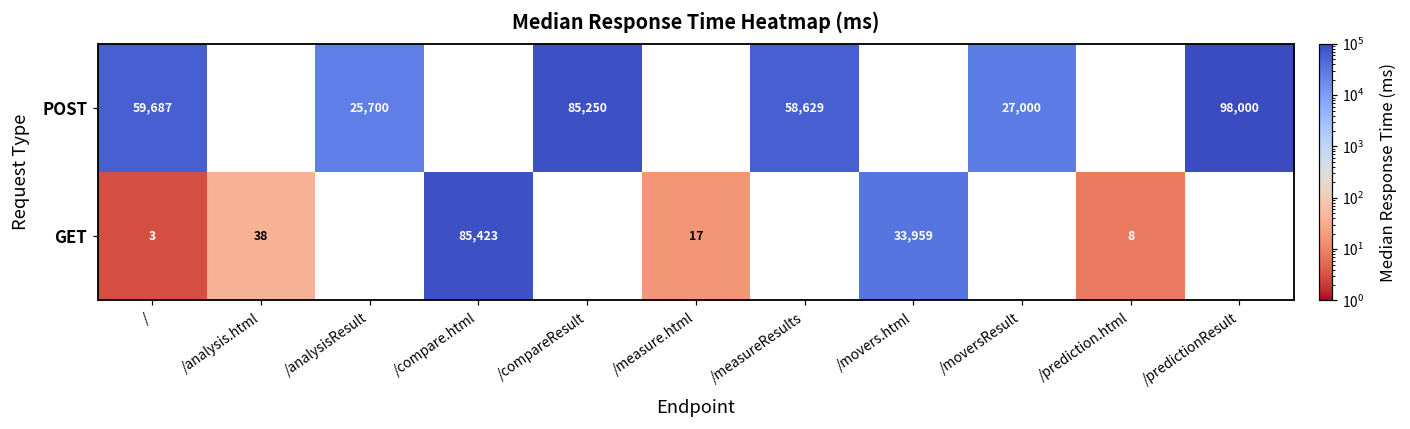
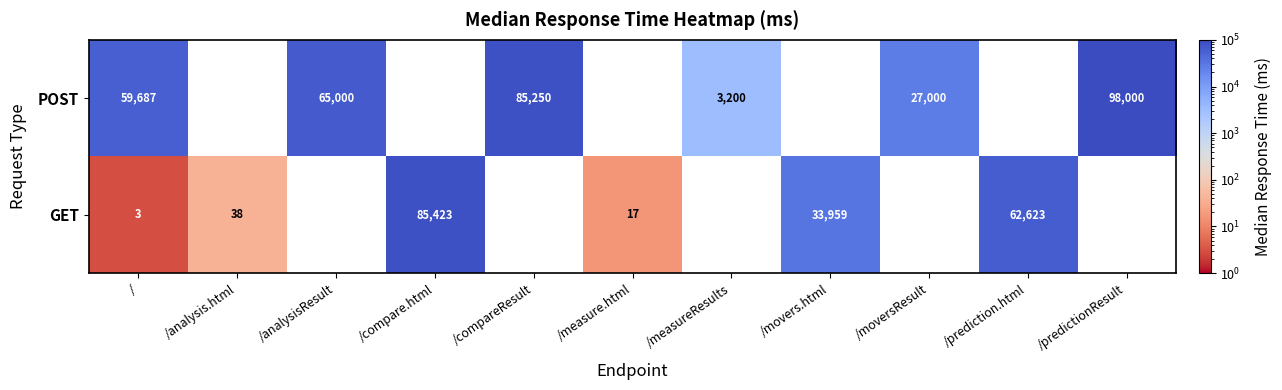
POST, /analysisResult: 25,700 -> 65,000
POST, /measureResults: 58,629 -> 3,200
GET, /prediction.html: 8 -> 62,623
